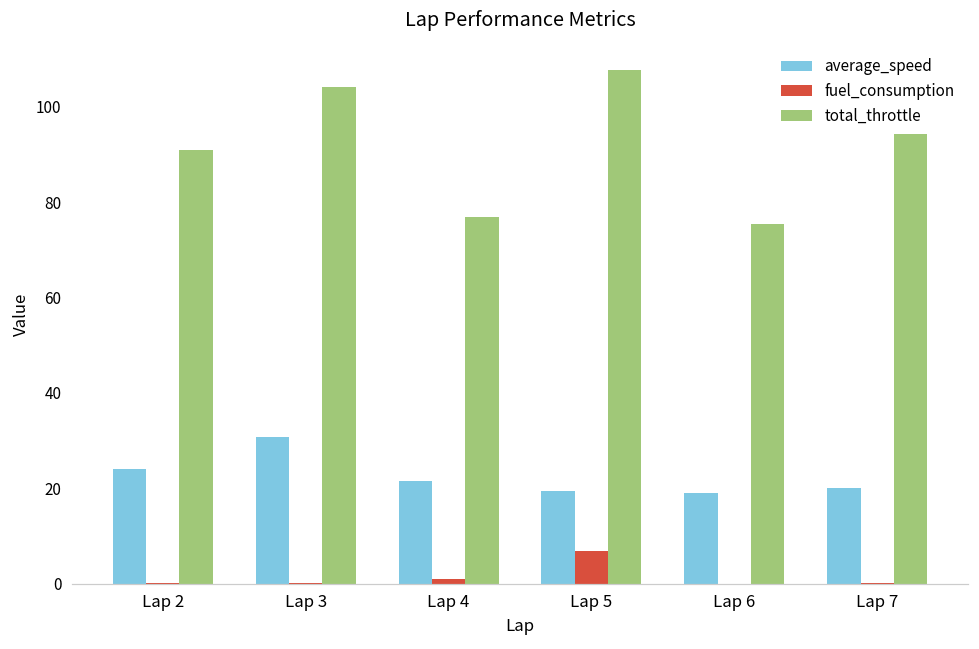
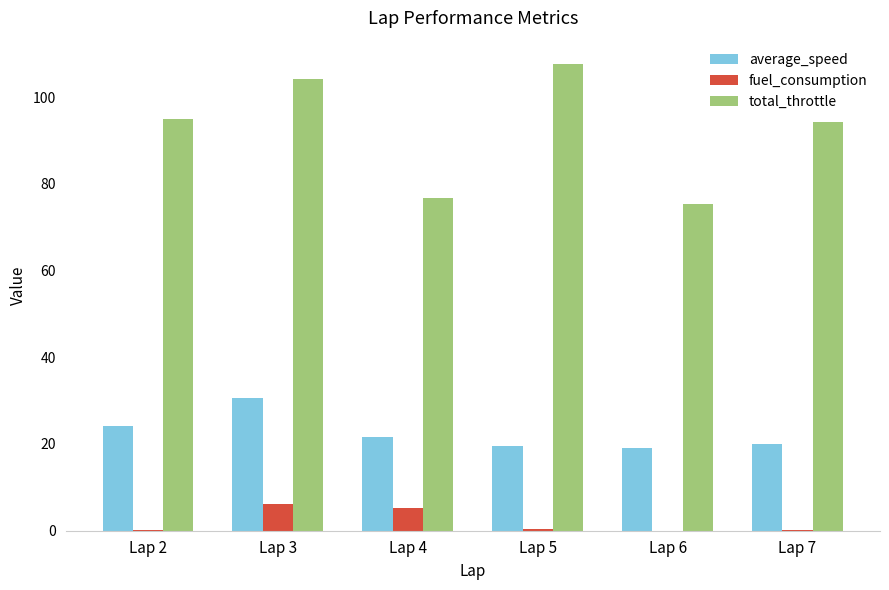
total_throttle, Lap 2: 91 -> 95
fuel_consumption, Lap 3: 0 -> 6
fuel_consumption, Lap 4: 1 -> 5
fuel_consumption, Lap 5: 7 -> 0
